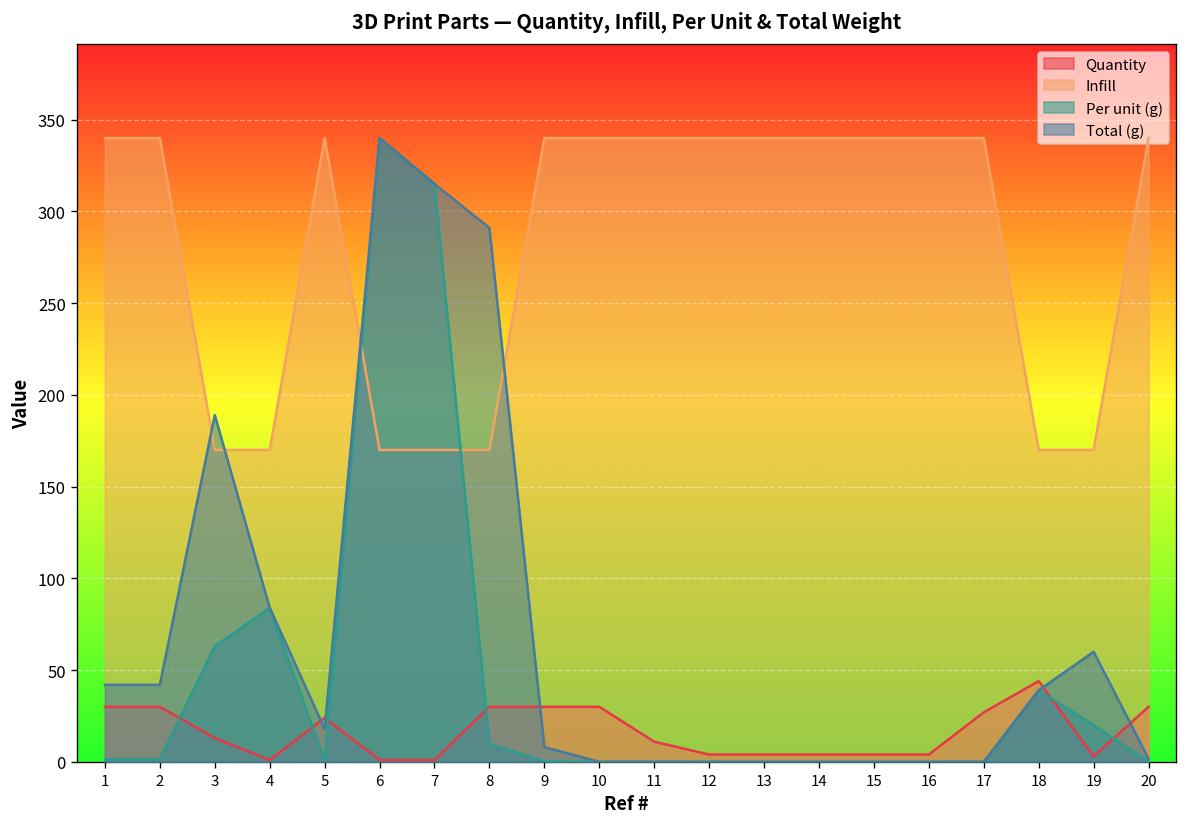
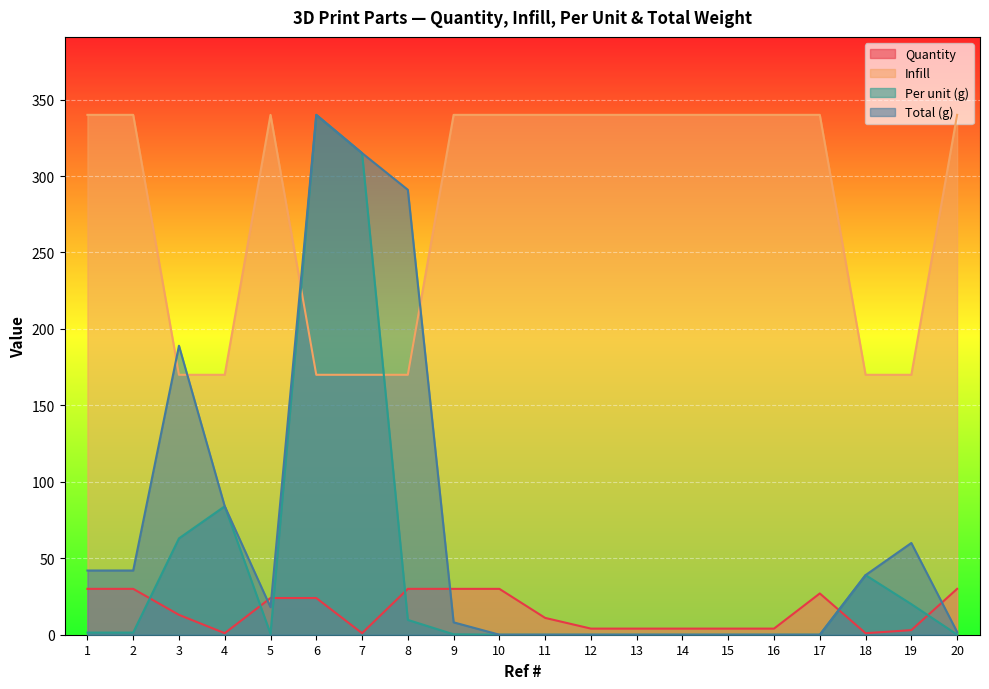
Quantity, 6: 1 -> 24
Quantity, 18: 44 -> 1
